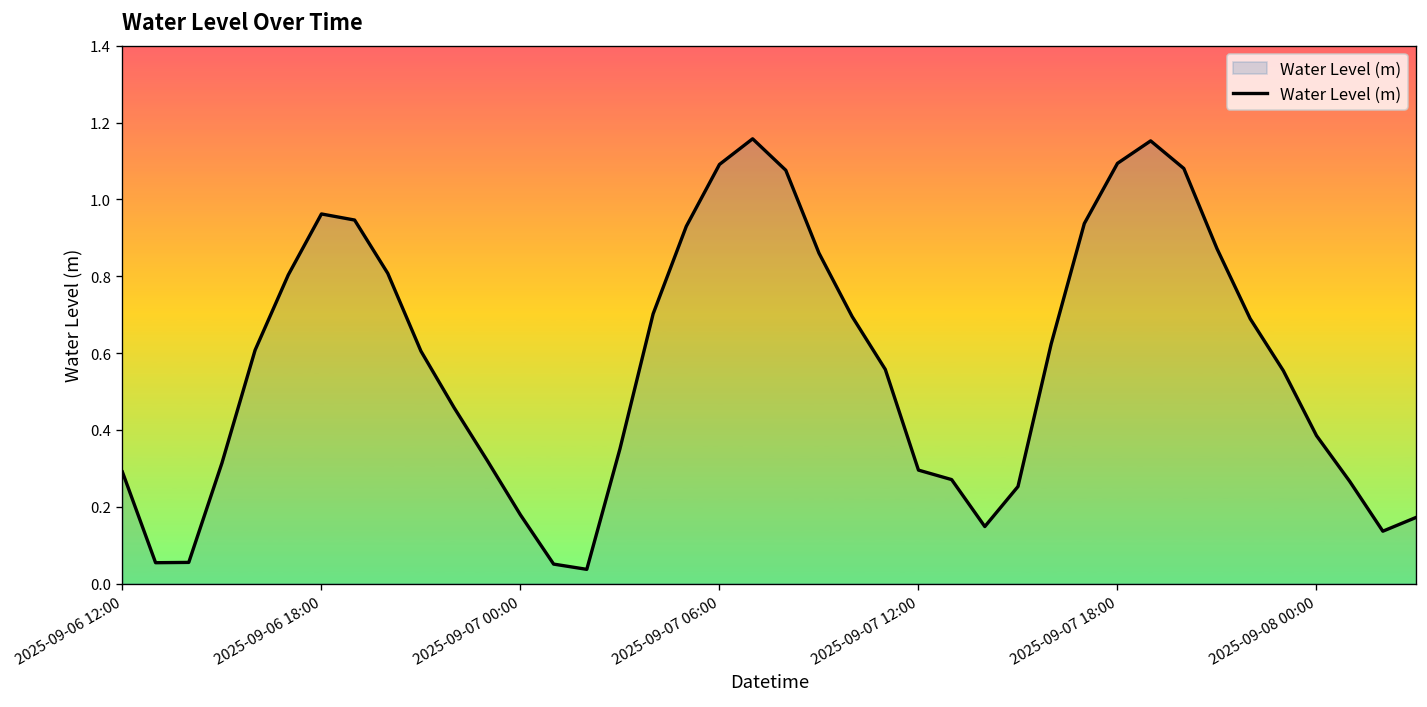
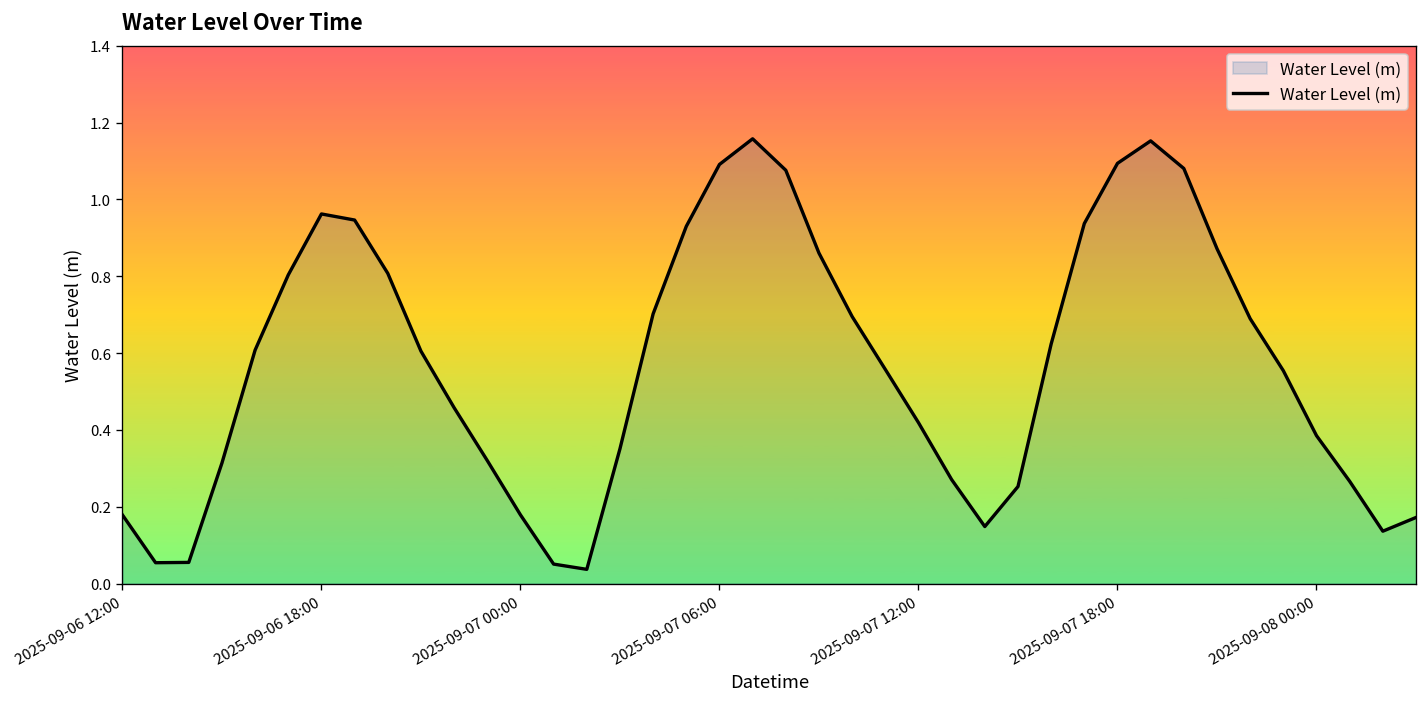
2025-09-06 12:00: 0.29 -> 0.18
2025-09-07 12:00: 0.30 -> 0.42
